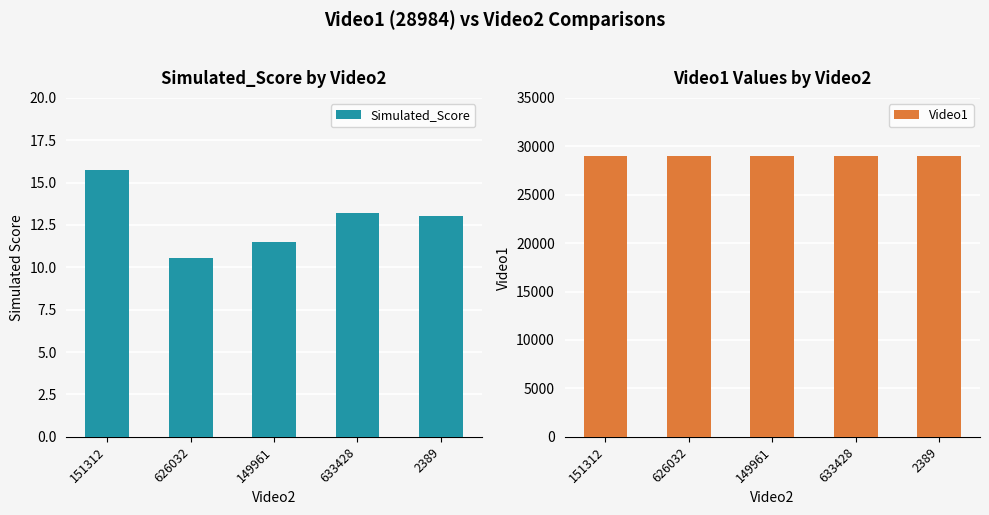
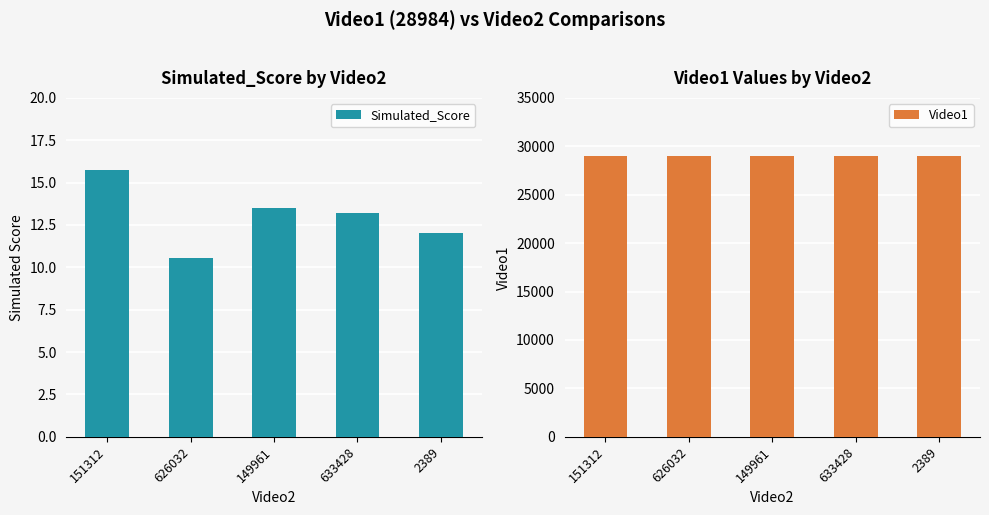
Simulated_Score by Video2, 149961: 11.5 -> 13.5
Simulated_Score by Video2, 2389: 13.0 -> 12.0
